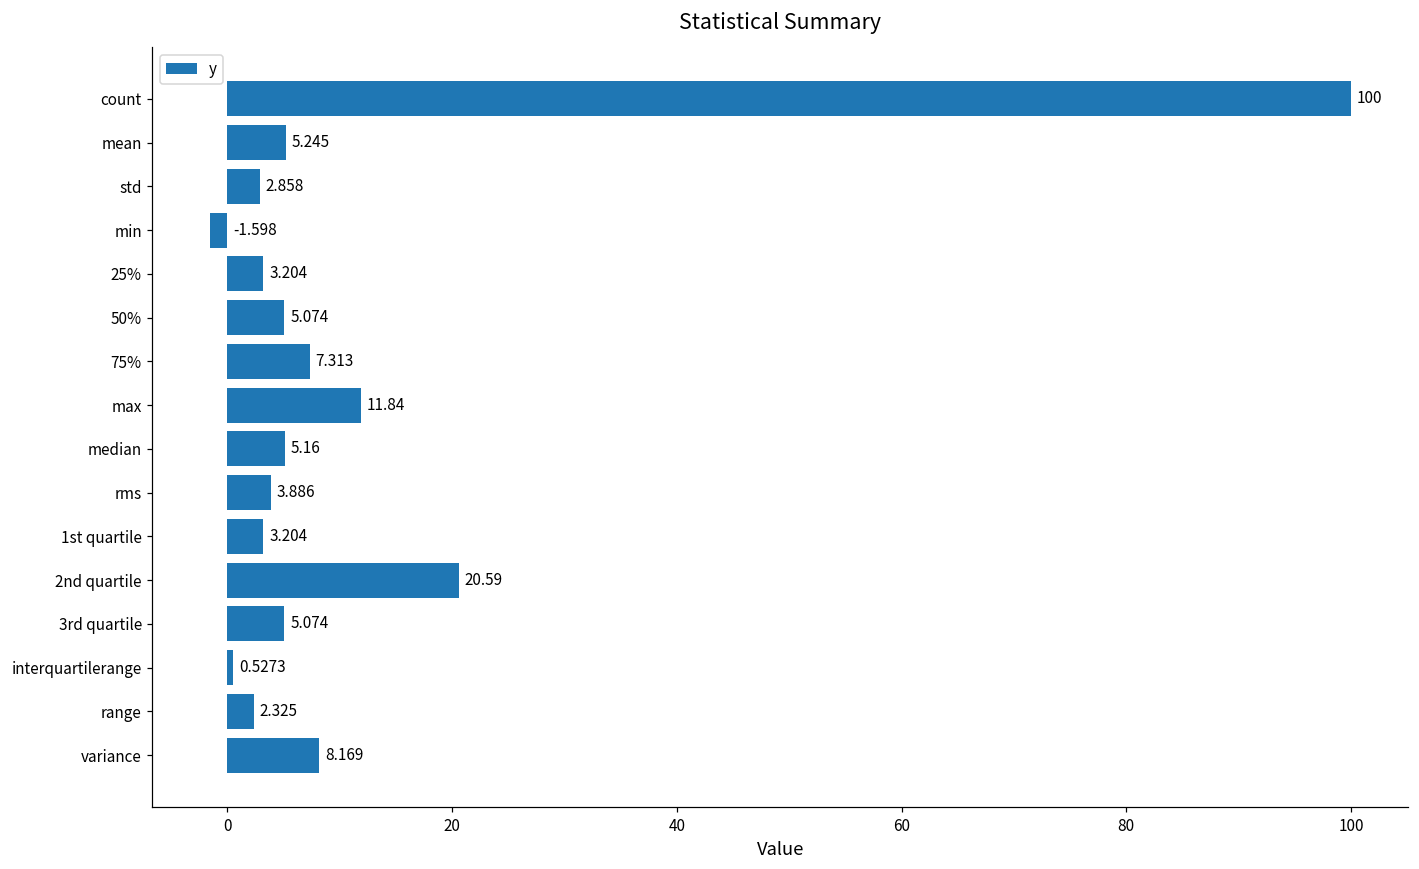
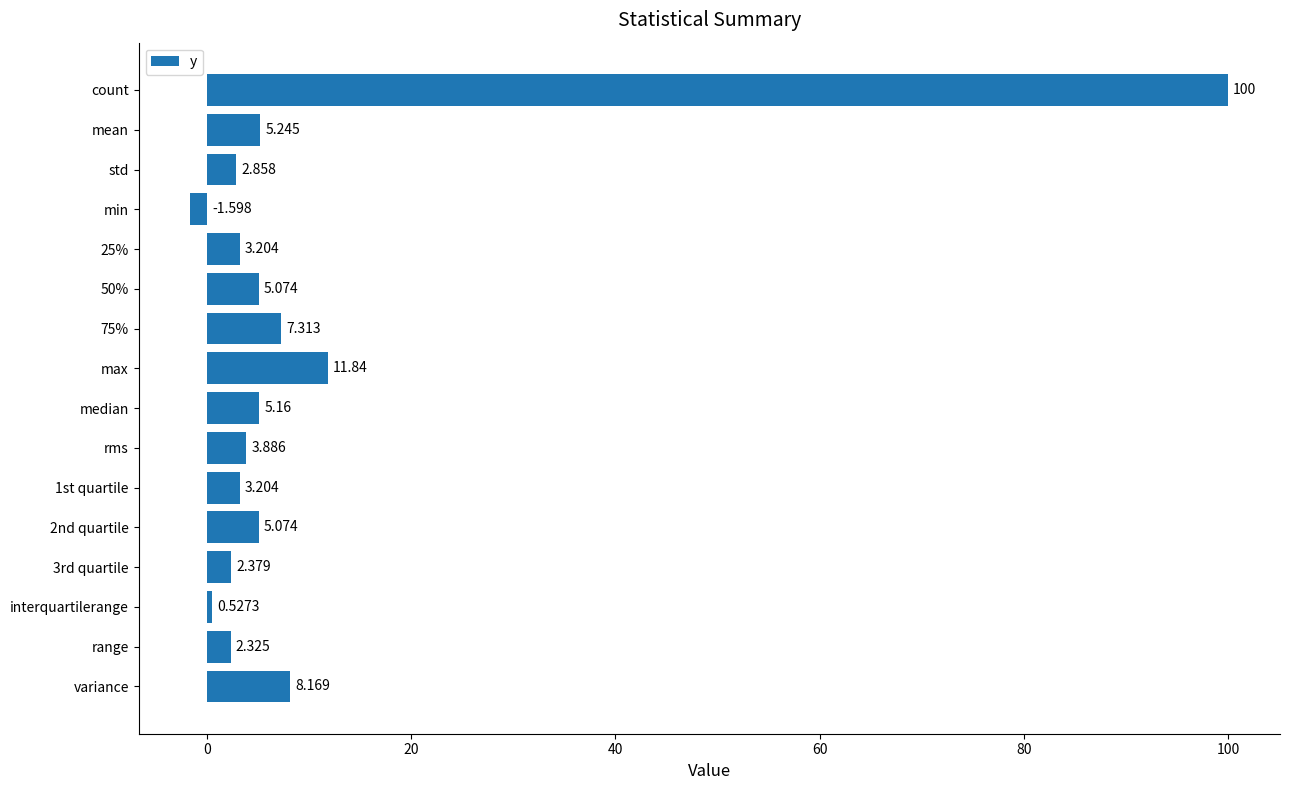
2nd quartile: 20.59 -> 5.074
3rd quartile: 5.074 -> 2.379
